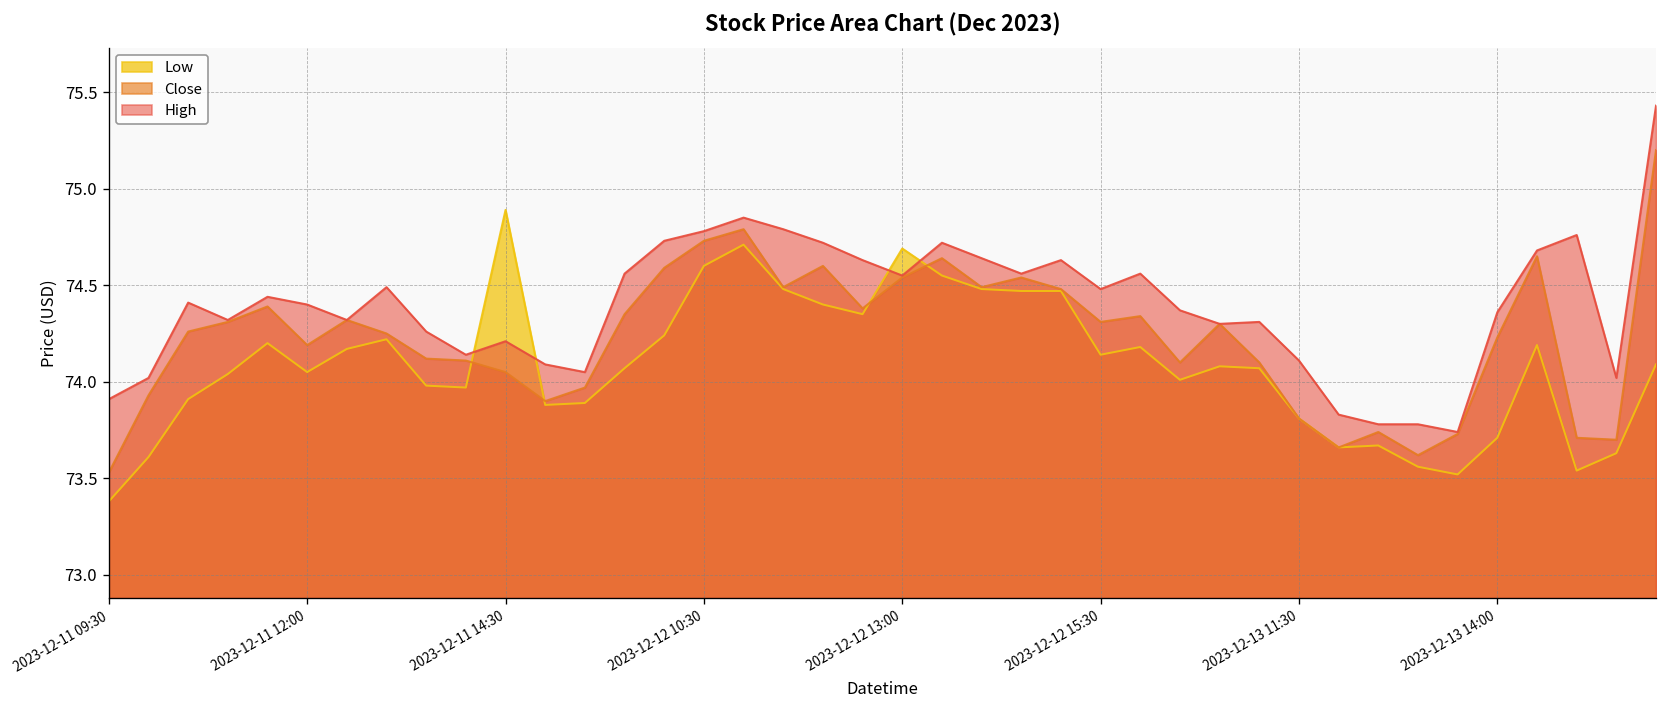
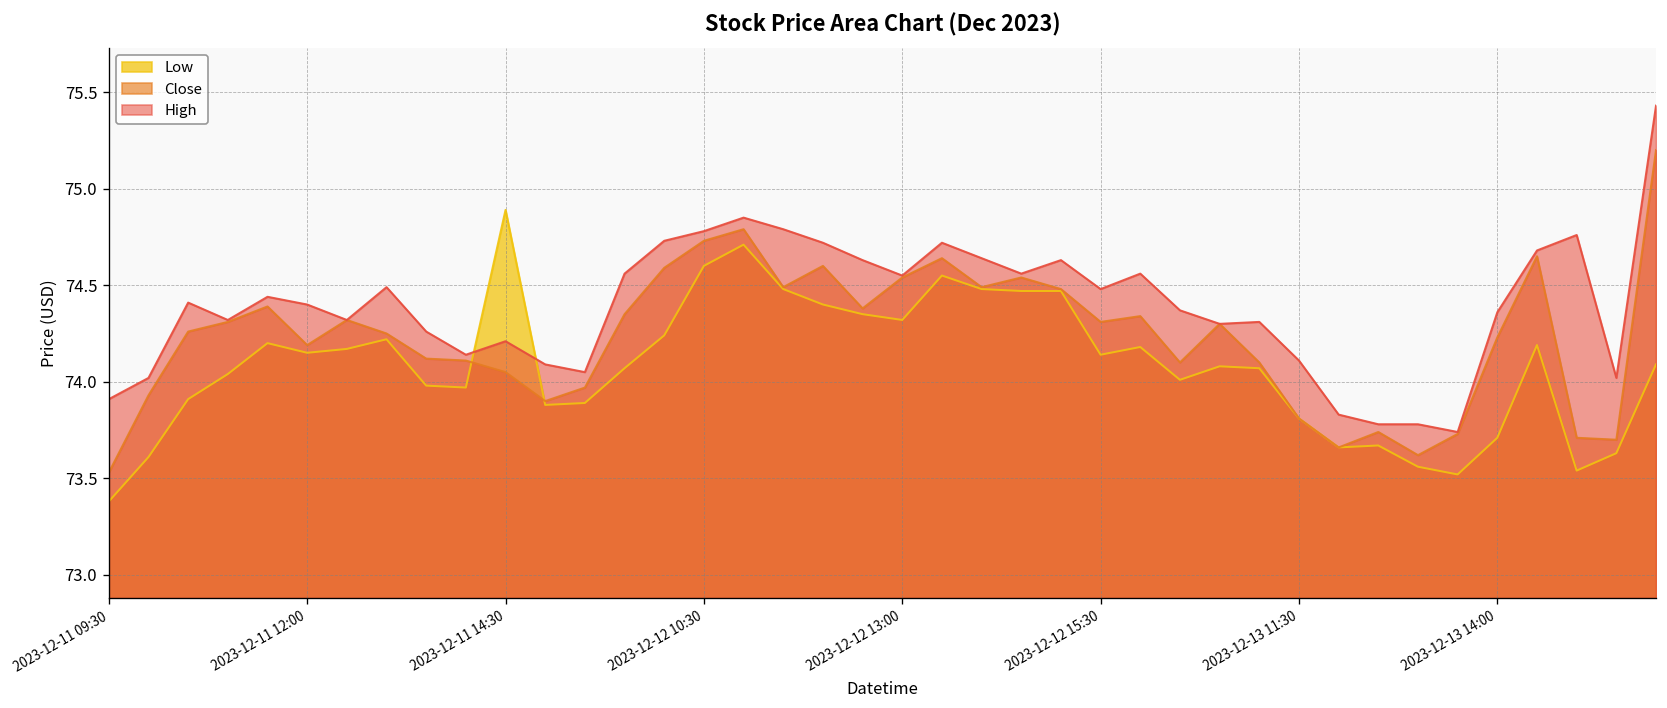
Low, 2023-12-11 12:00: 74.05 -> 74.15
Low, 2023-12-12 13:00: 74.69 -> 74.32
